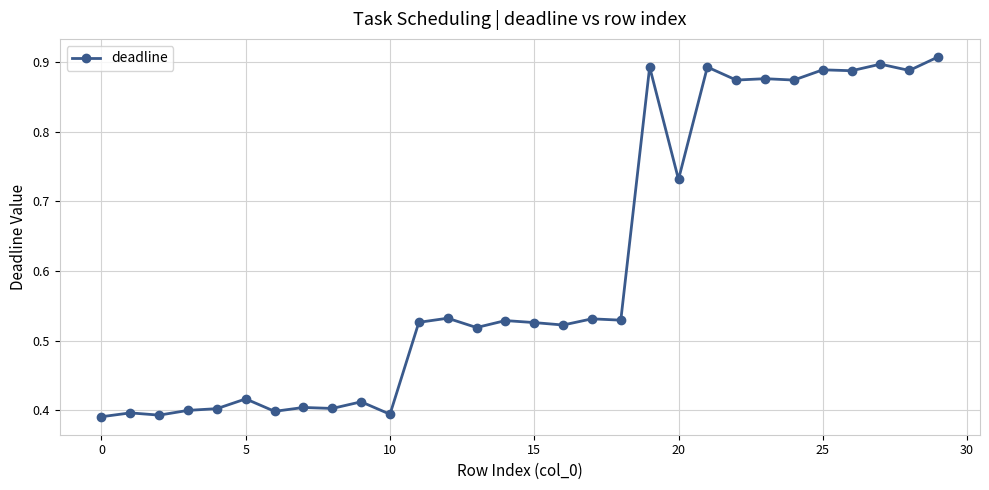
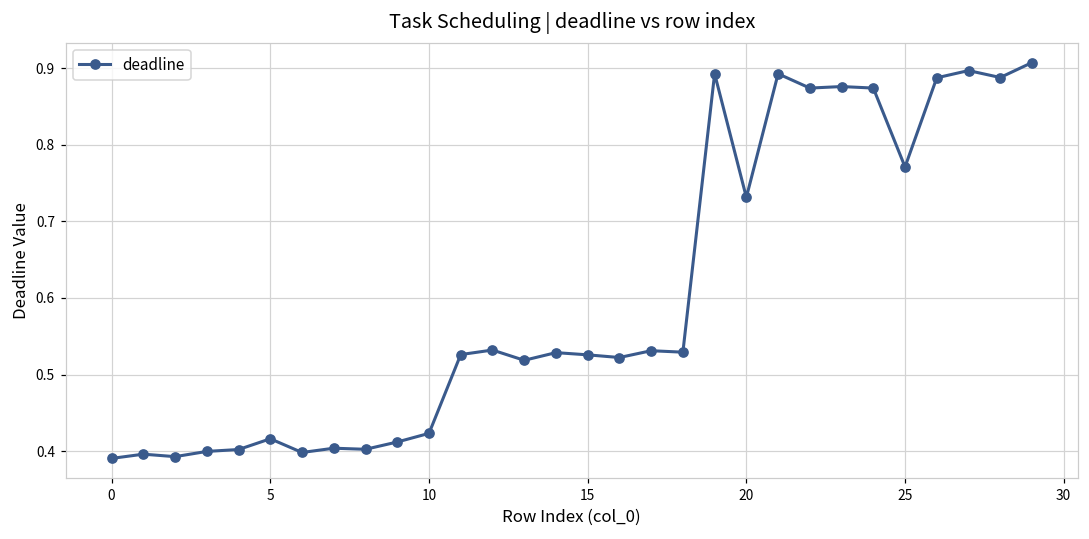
10: 0.39 -> 0.42
25: 0.89 -> 0.77
